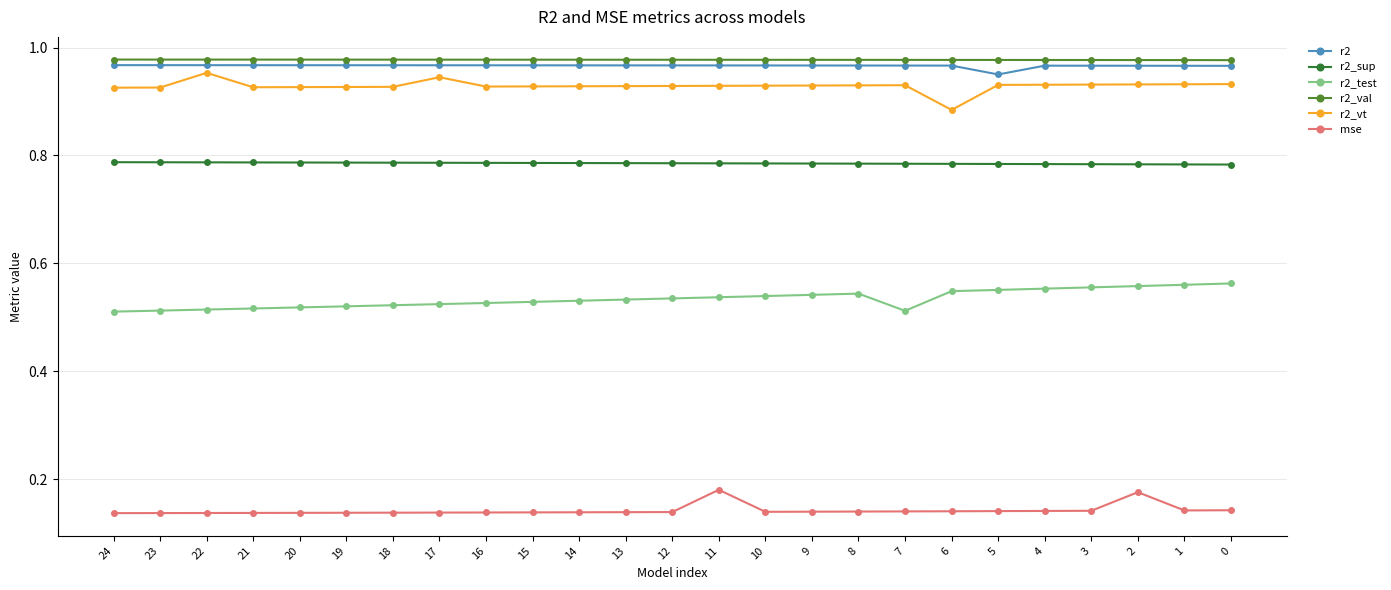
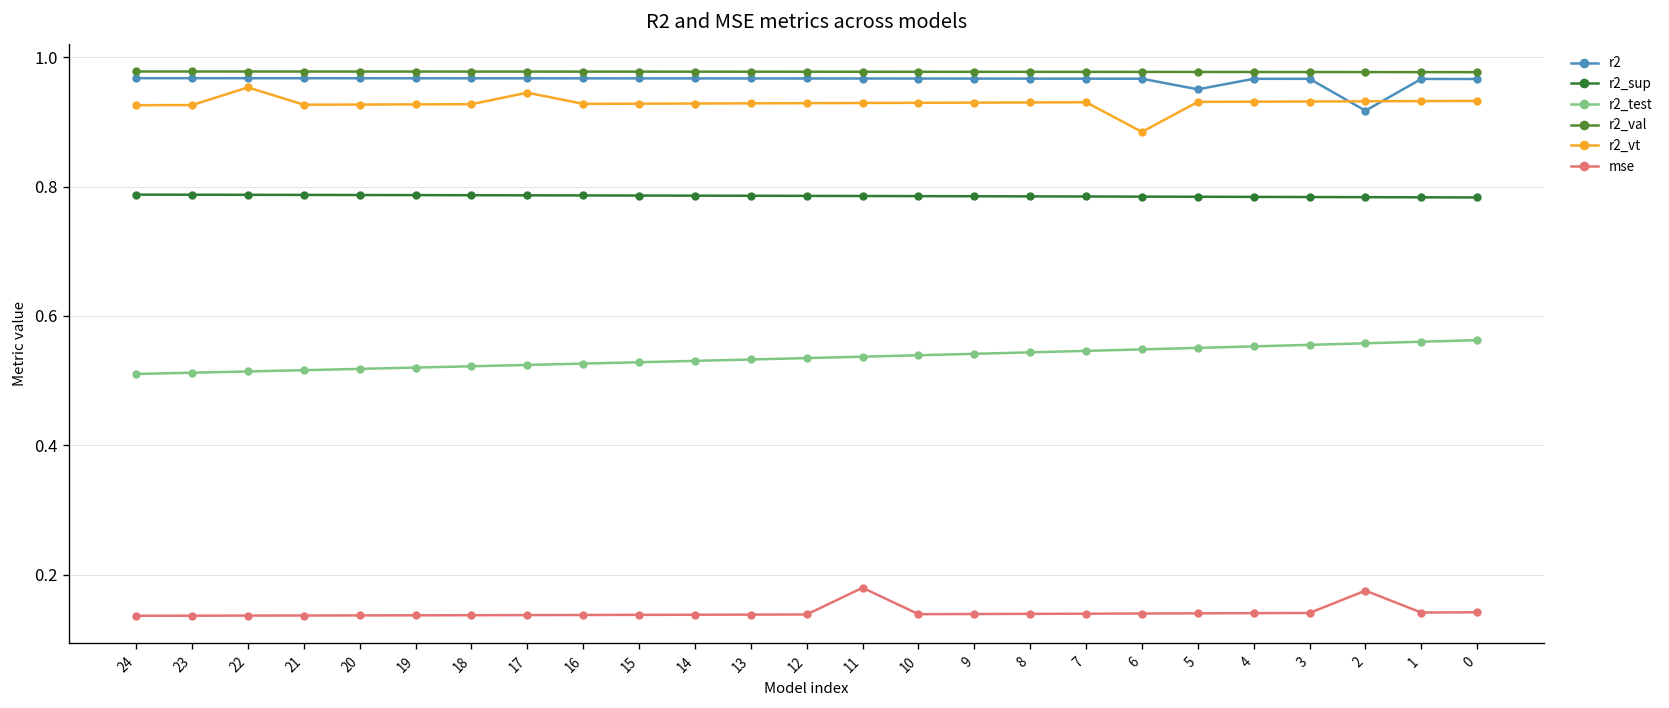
r2_test, 7: 0.51 -> 0.55
r2, 2: 0.97 -> 0.92
